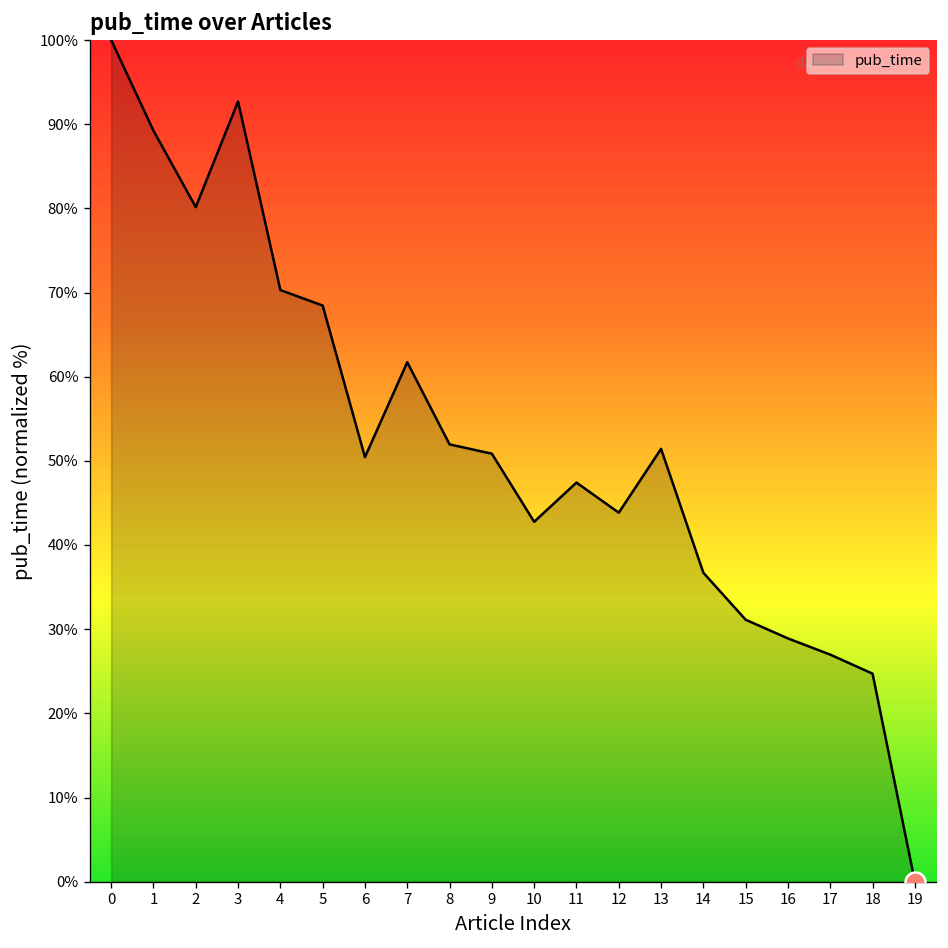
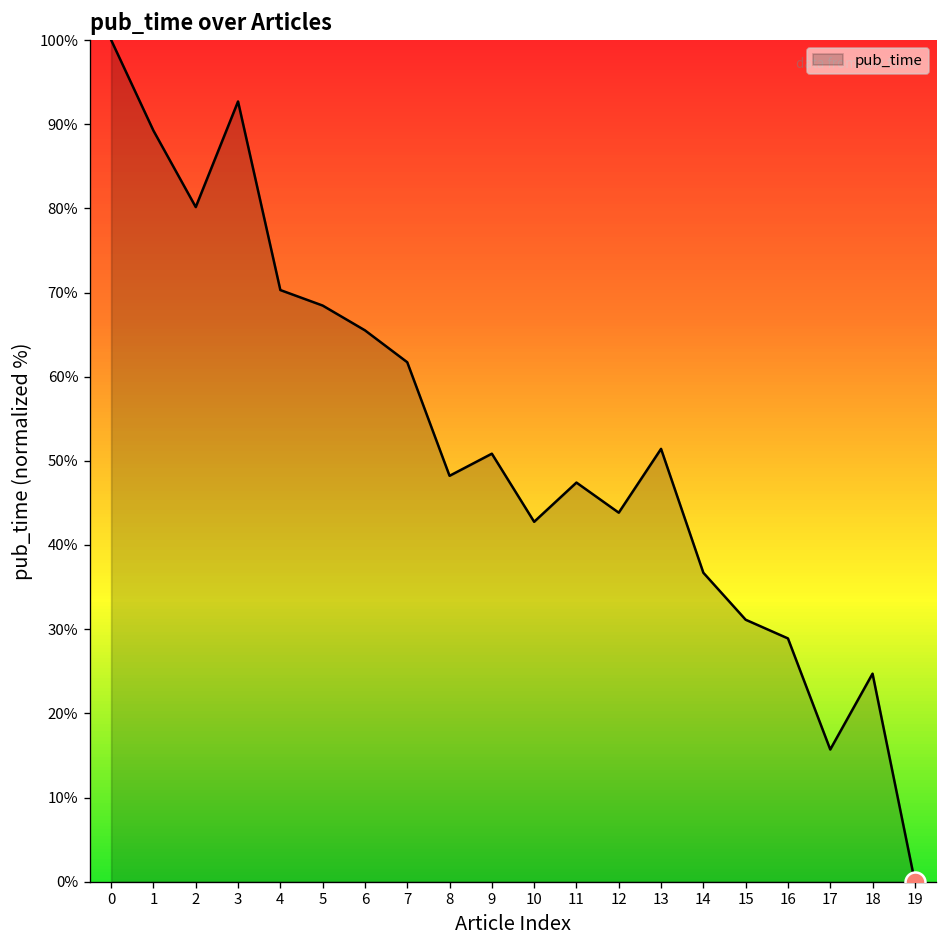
pub_time, 6: 50% -> 66%
pub_time, 8: 52% -> 48%
pub_time, 17: 27% -> 16%
